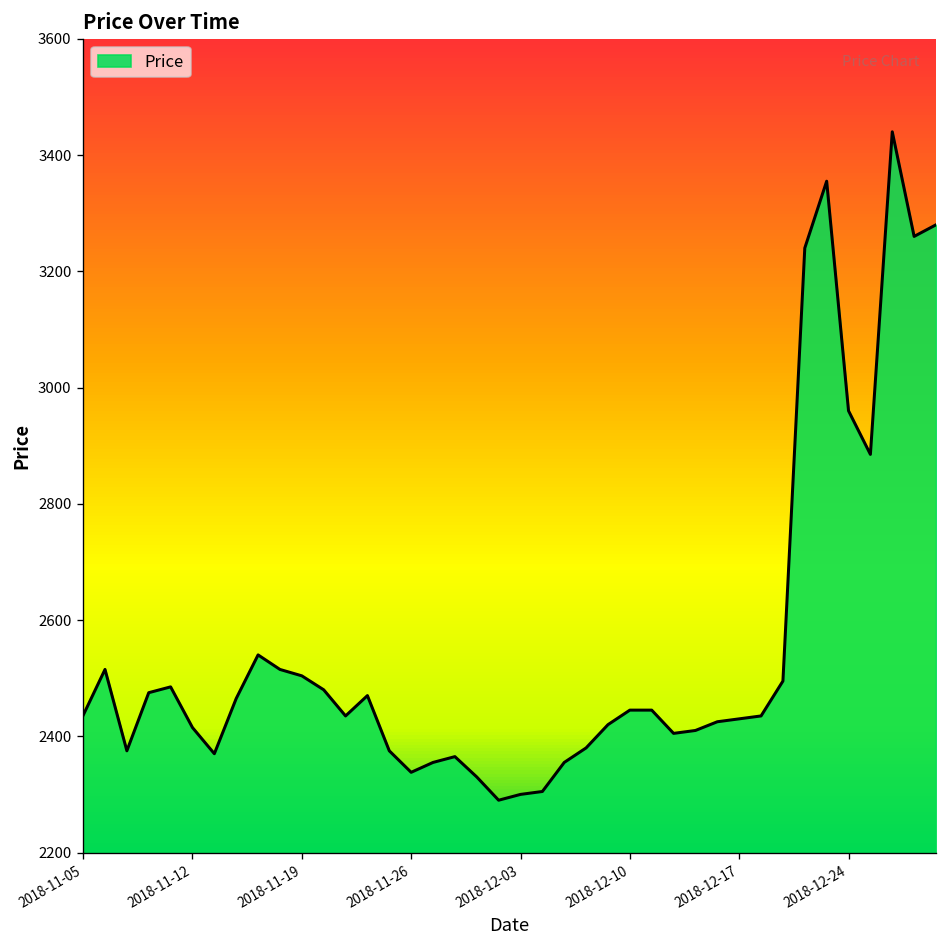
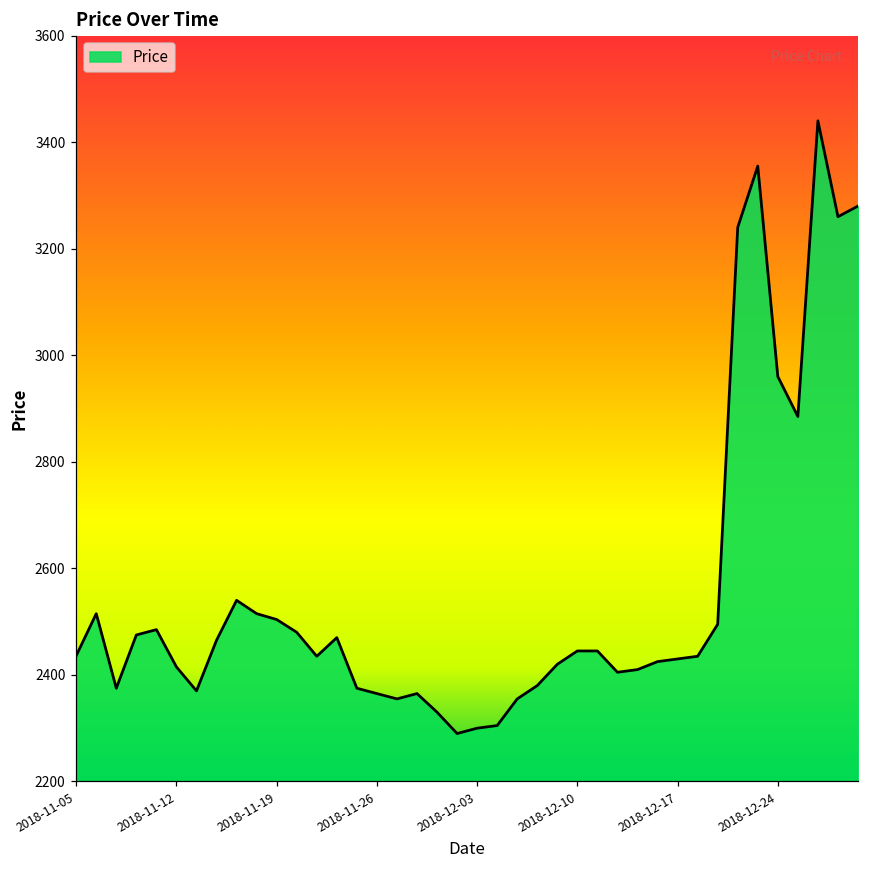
2018-11-26: 2340 -> 2370
